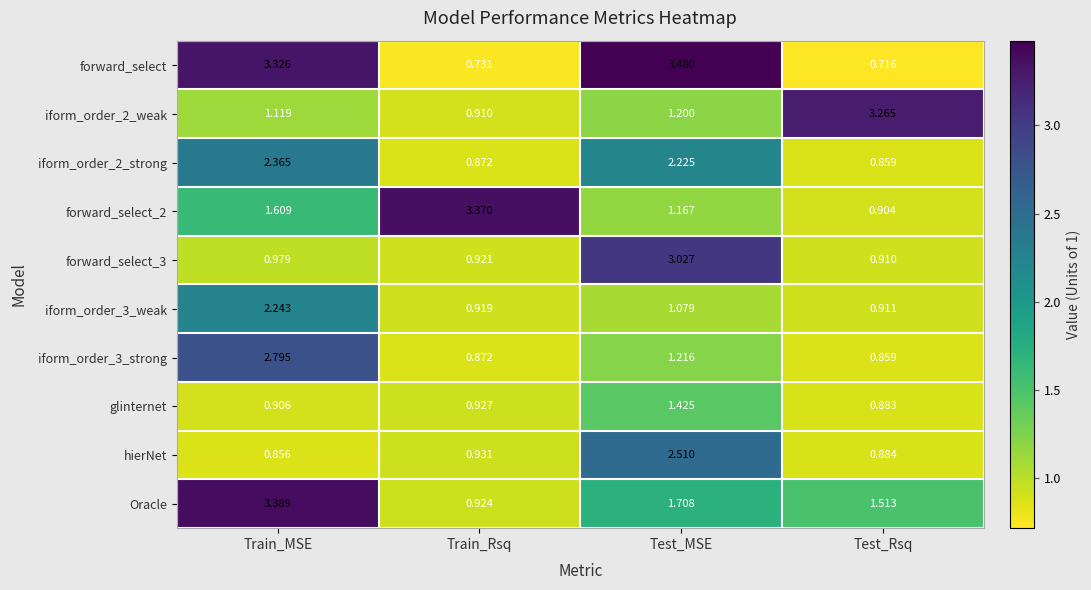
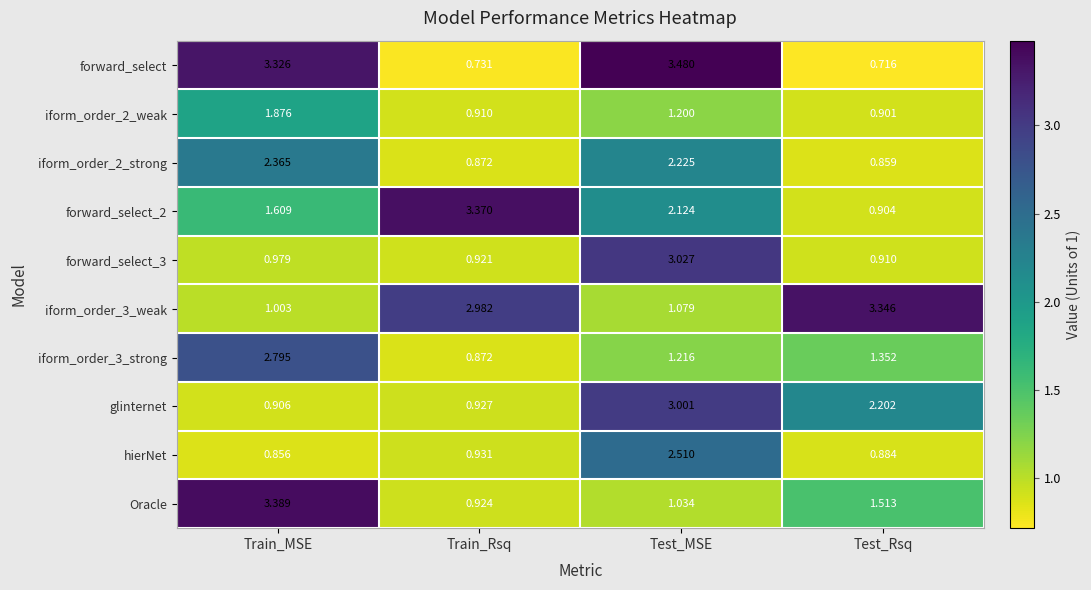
iform_order_2_weak, Train_MSE: 1.119 -> 1.876
iform_order_2_weak, Test_Rsq: 3.265 -> 0.901
forward_select_2, Test_MSE: 1.167 -> 2.124
iform_order_3_weak, Train_MSE: 2.243 -> 1.003
iform_order_3_weak, Train_Rsq: 0.919 -> 2.982
iform_order_3_weak, Test_Rsq: 0.911 -> 3.346
iform_order_3_strong, Test_Rsq: 0.859 -> 1.352
glinternet, Test_MSE: 1.425 -> 3.001
glinternet, Test_Rsq: 0.883 -> 2.202
Oracle, Test_MSE: 1.708 -> 1.034
